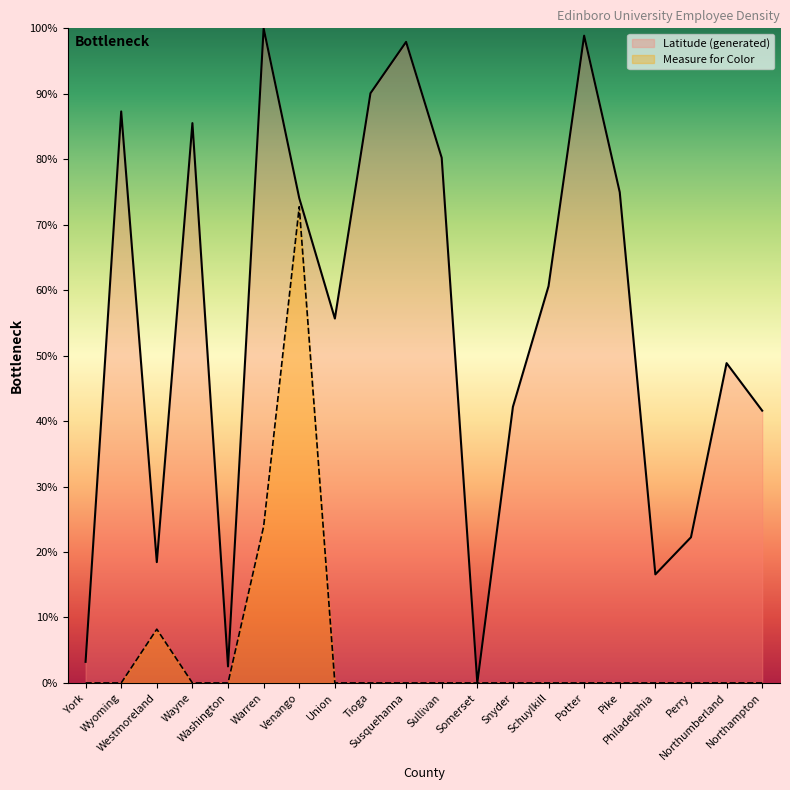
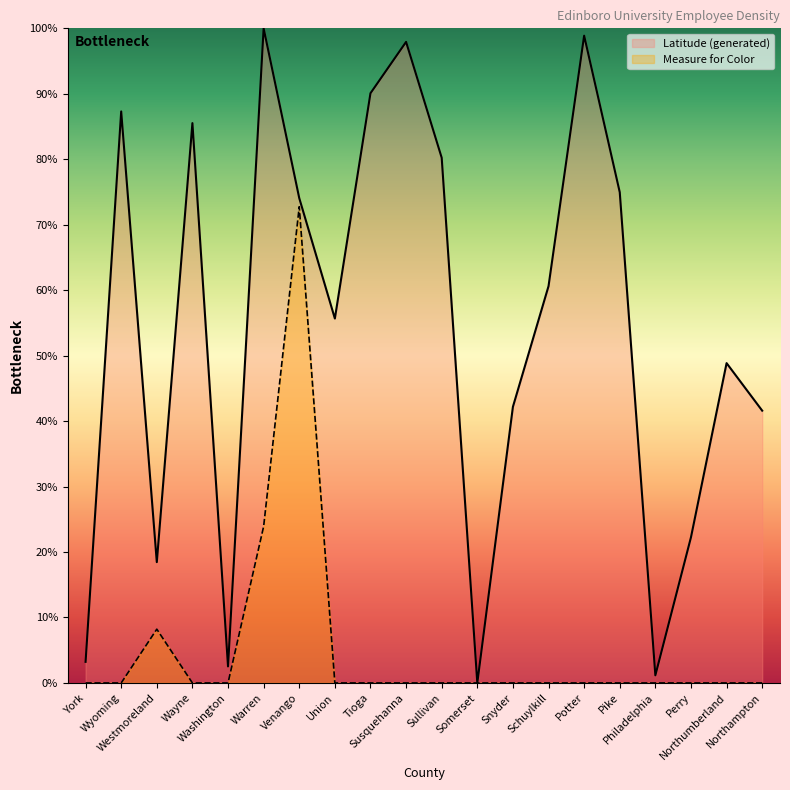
Latitude (generated), Philadelphia: 17% -> 1%
